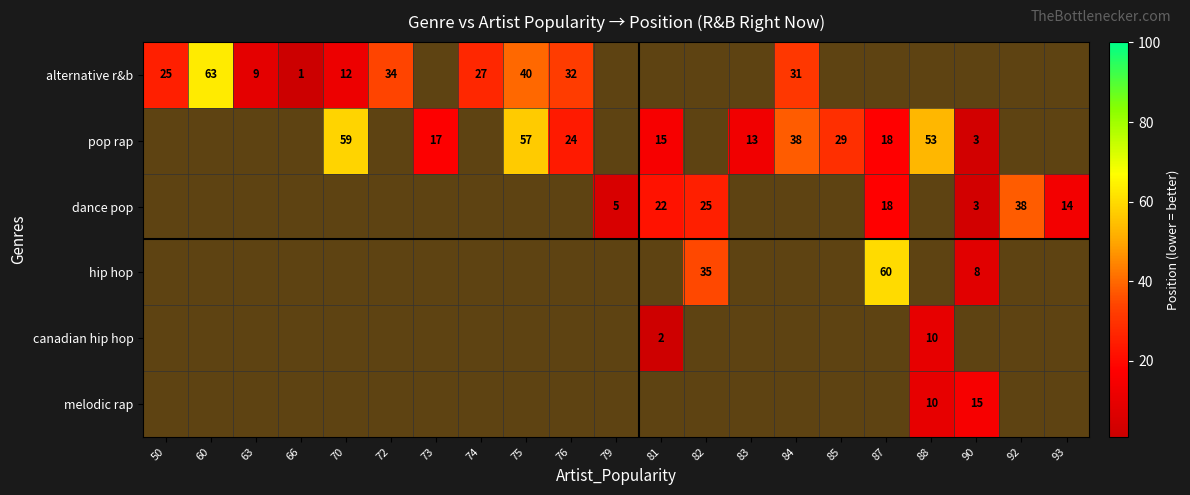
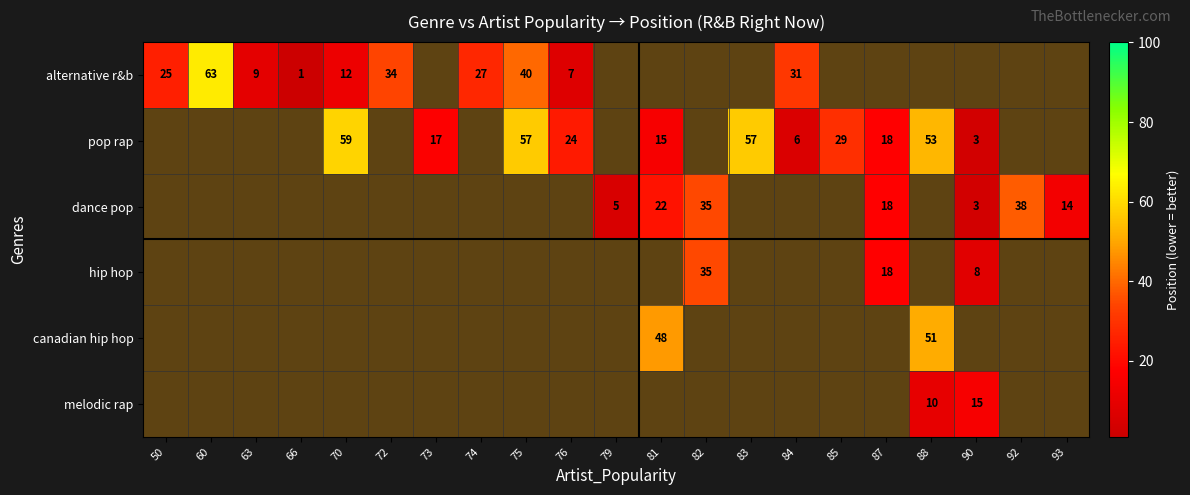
alternative r&b, 76: 32 -> 7
pop rap, 83: 13 -> 57
pop rap, 84: 38 -> 6
dance pop, 82: 25 -> 35
hip hop, 87: 60 -> 18
canadian hip hop, 81: 2 -> 48
canadian hip hop, 88: 10 -> 51
